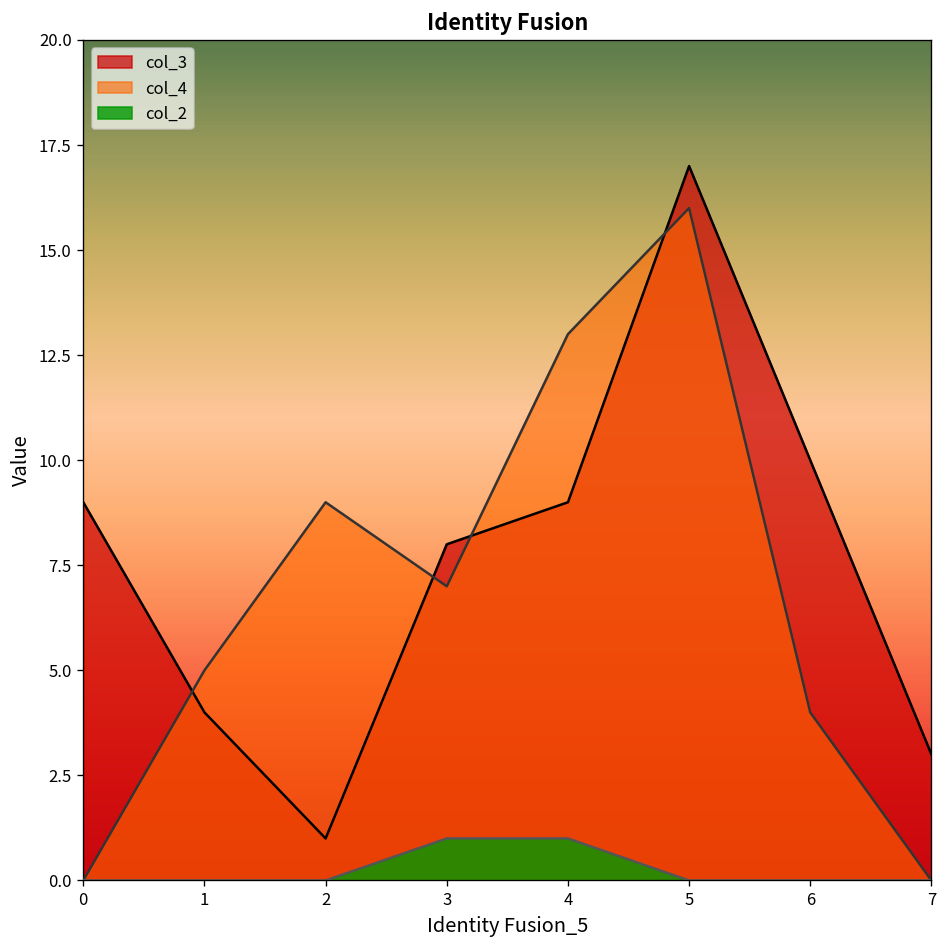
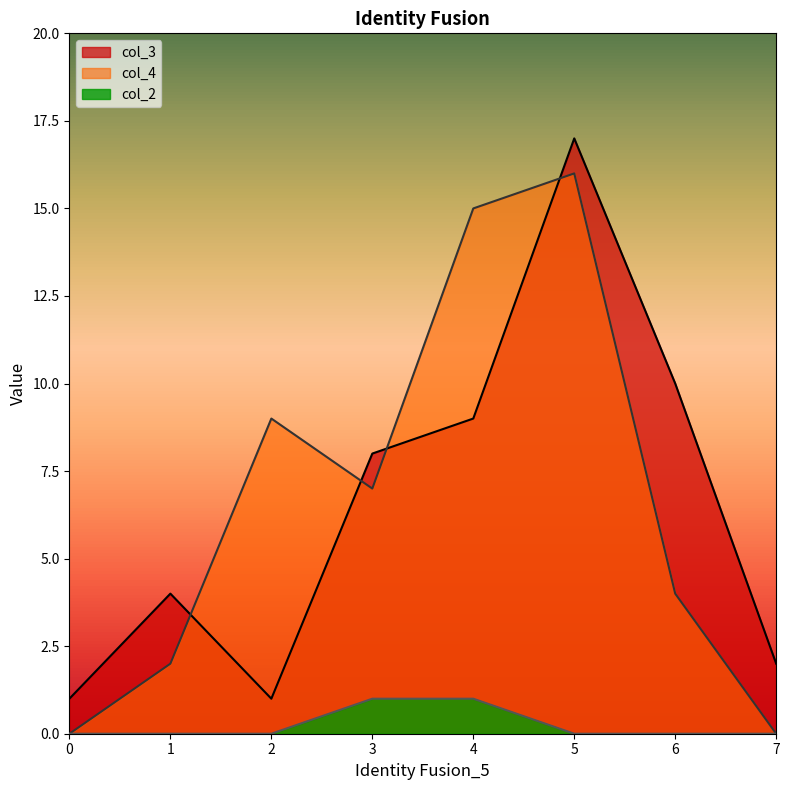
col_3, 0: 9 -> 1
col_4, 1: 5 -> 2
col_4, 4: 13 -> 15
col_3, 7: 3 -> 2
